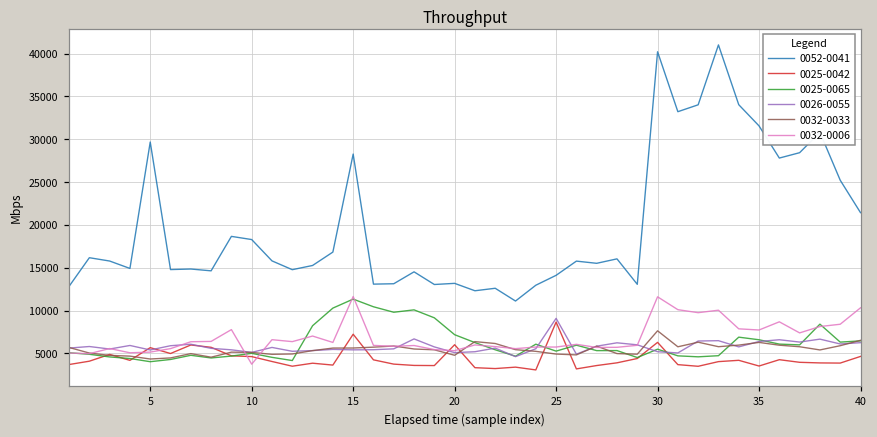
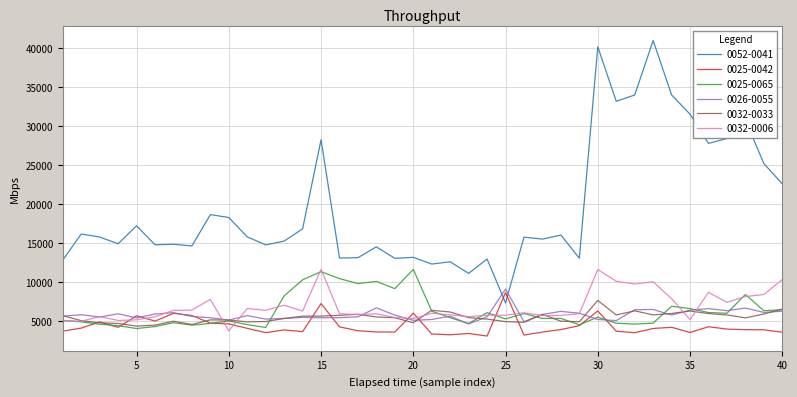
0052-0041, 5: 30000 -> 17000
0025-0065, 20: 7000 -> 12000
0052-0041, 25: 14000 -> 7000
0032-0006, 35: 8000 -> 5000
0052-0041, 40: 21000 -> 23000
0025-0042, 40: 5000 -> 4000
